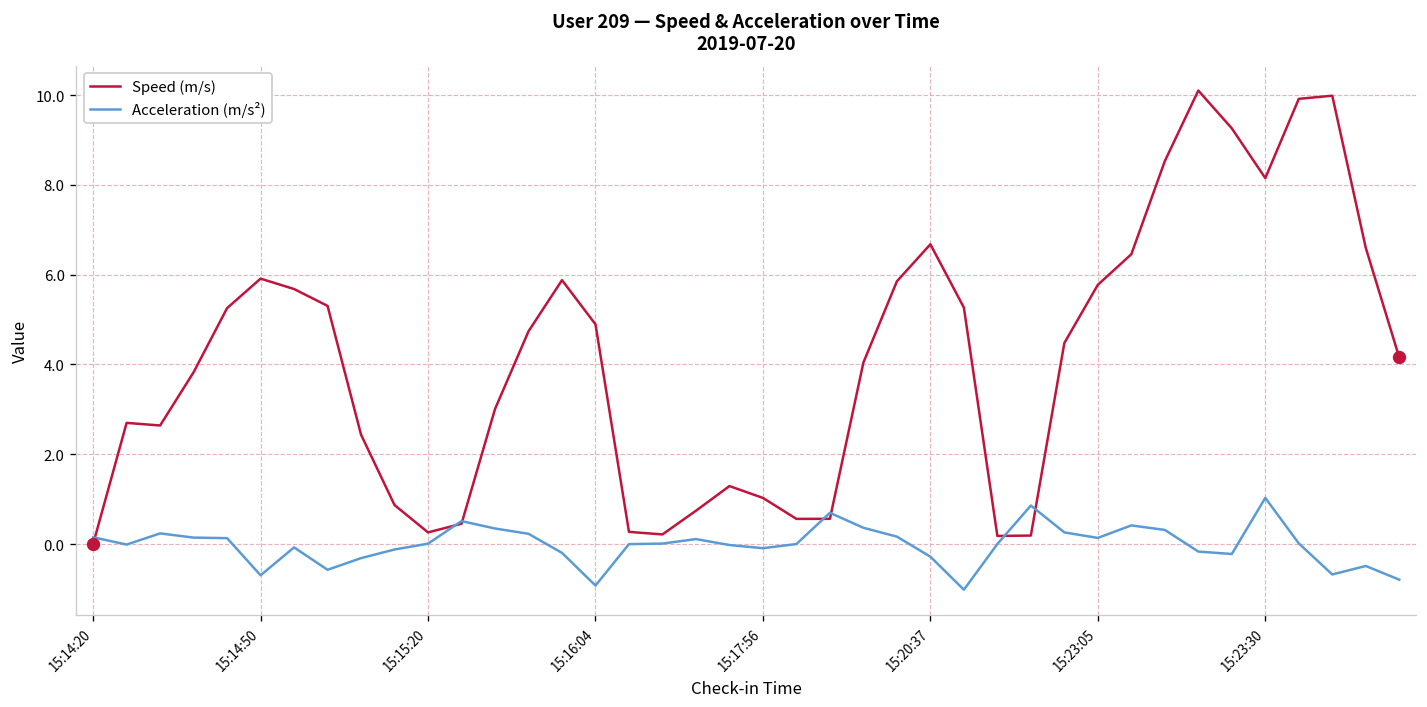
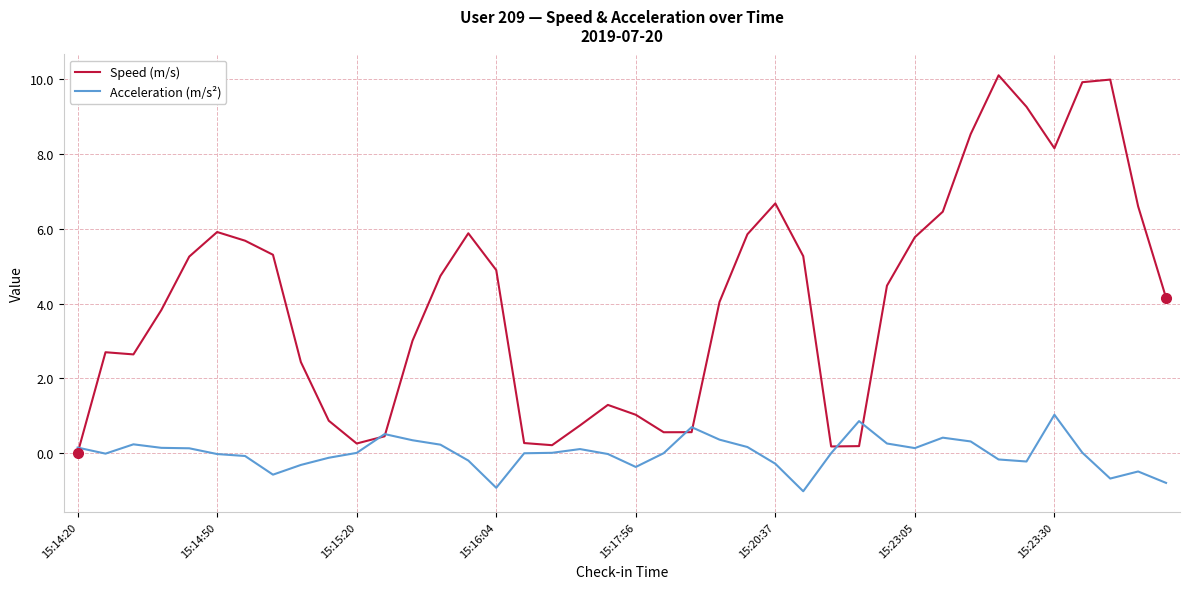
Acceleration (m/s²), 15:14:50: -0.7 -> 0.0
Acceleration (m/s²), 15:17:56: -0.1 -> -0.4
